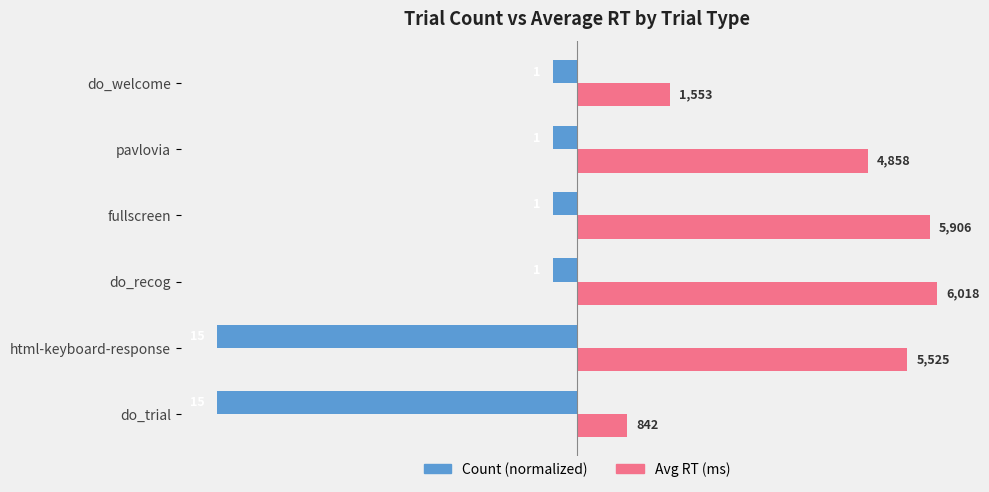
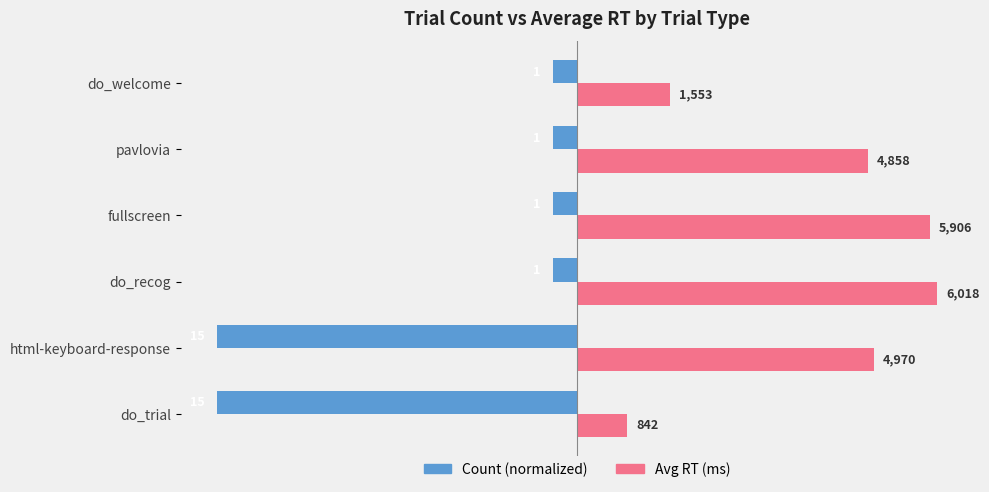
Avg RT (ms), html-keyboard-response: 5,525 -> 4,970
